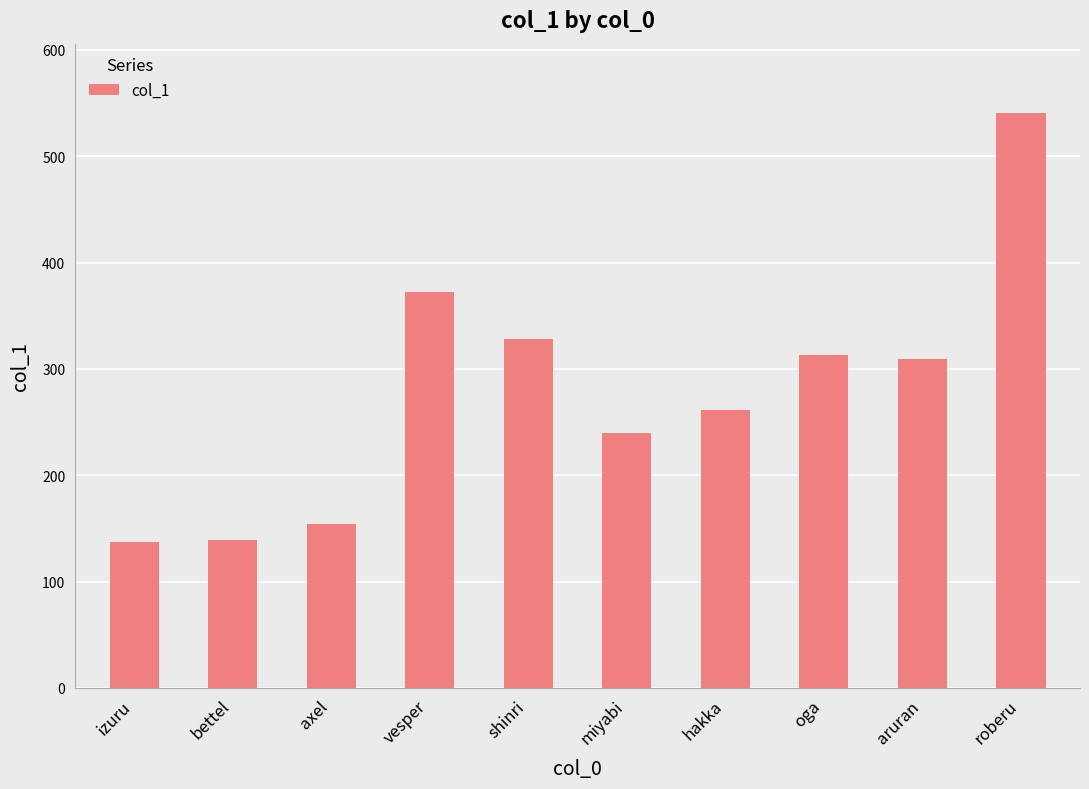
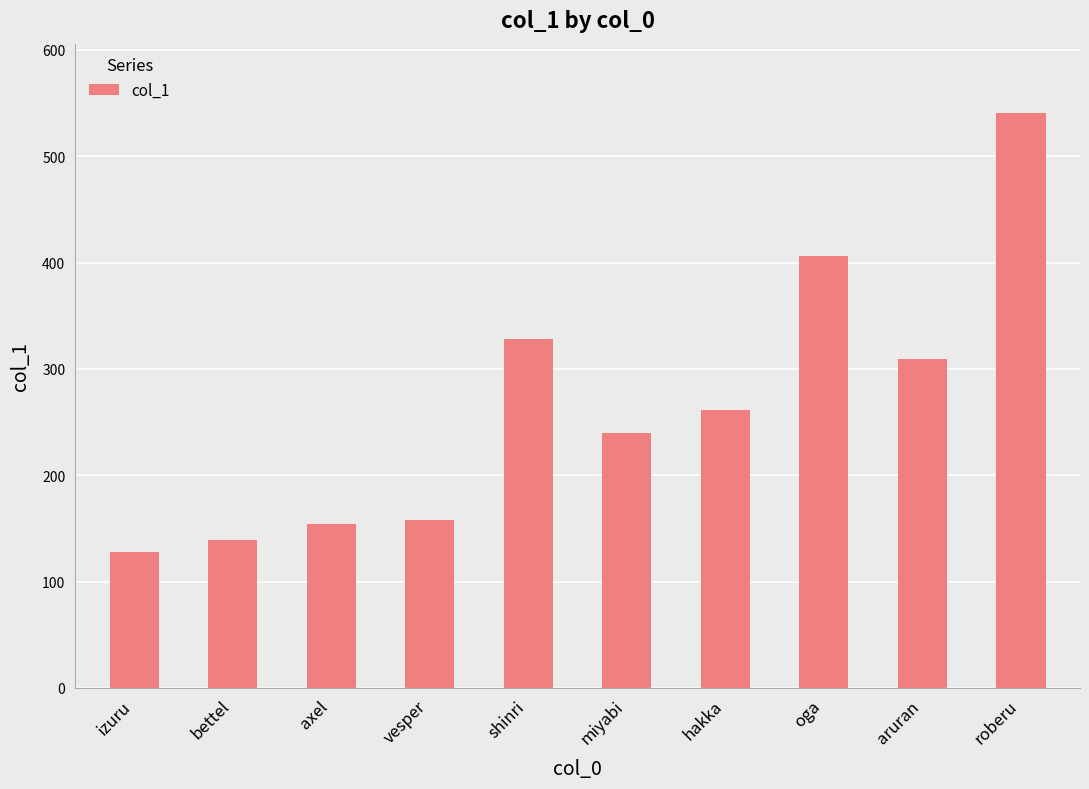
izuru: 137 -> 128
vesper: 372 -> 158
oga: 313 -> 406
